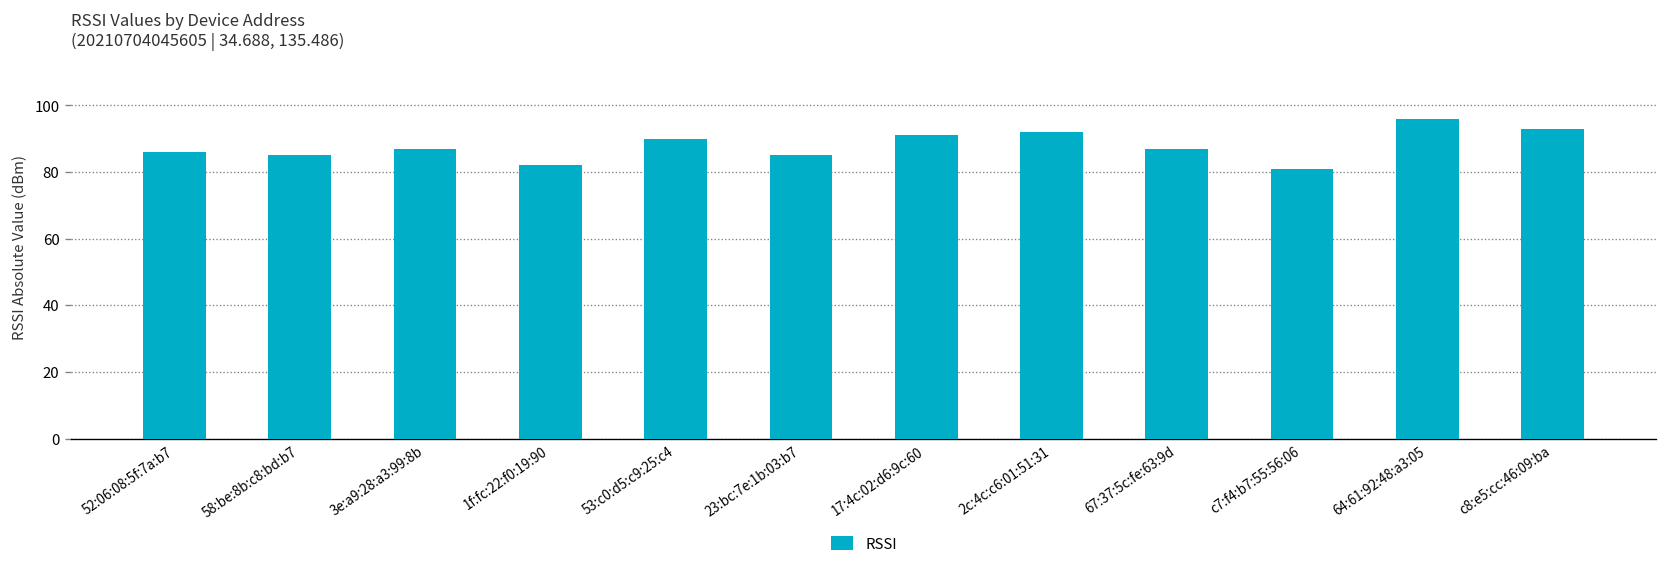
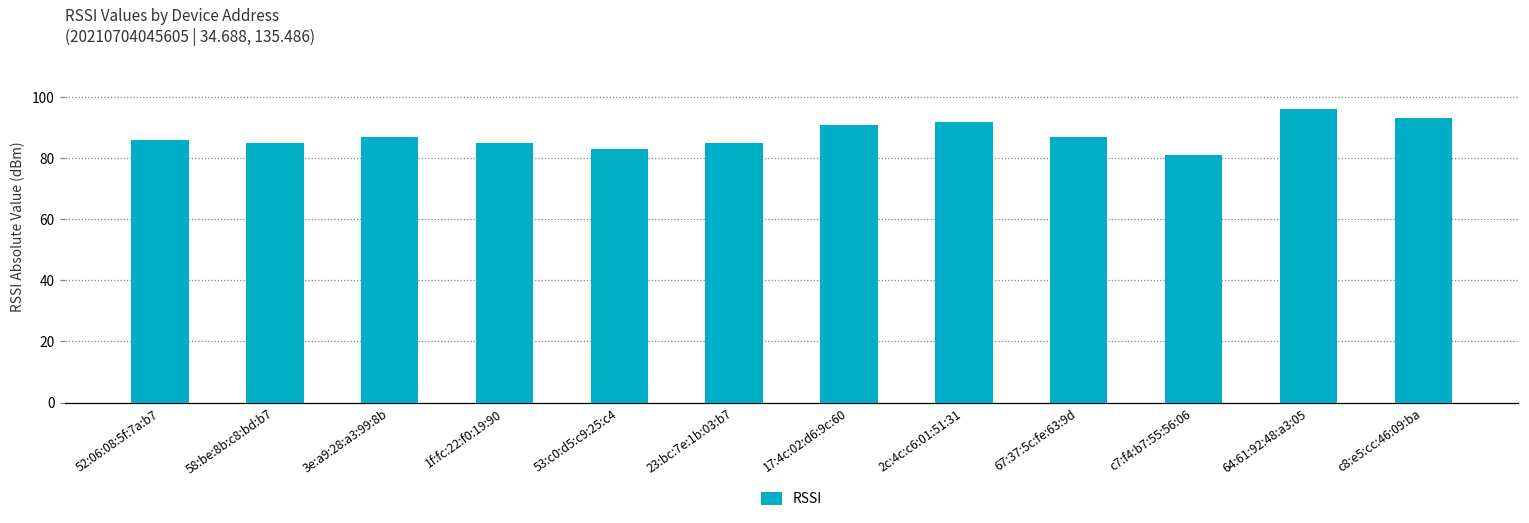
1f:fc:22:f0:19:90: 82 -> 85
53:c0:d5:c9:25:c4: 90 -> 83
